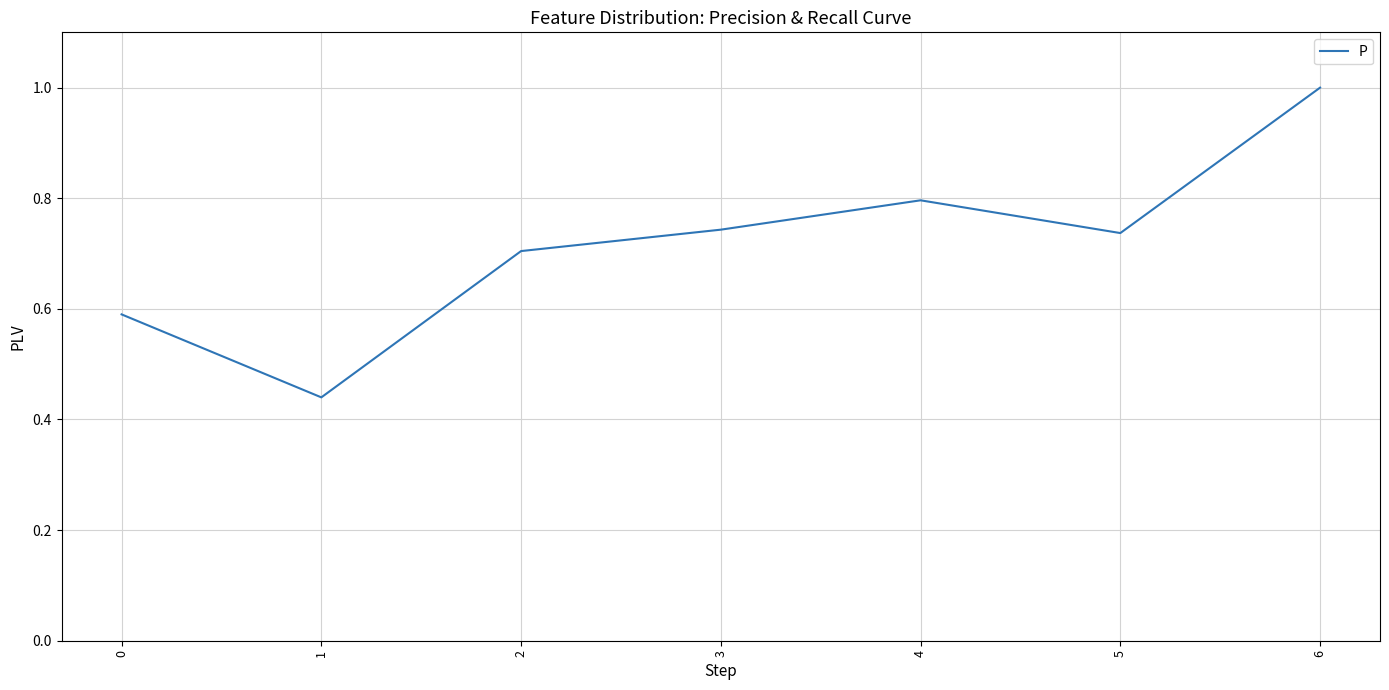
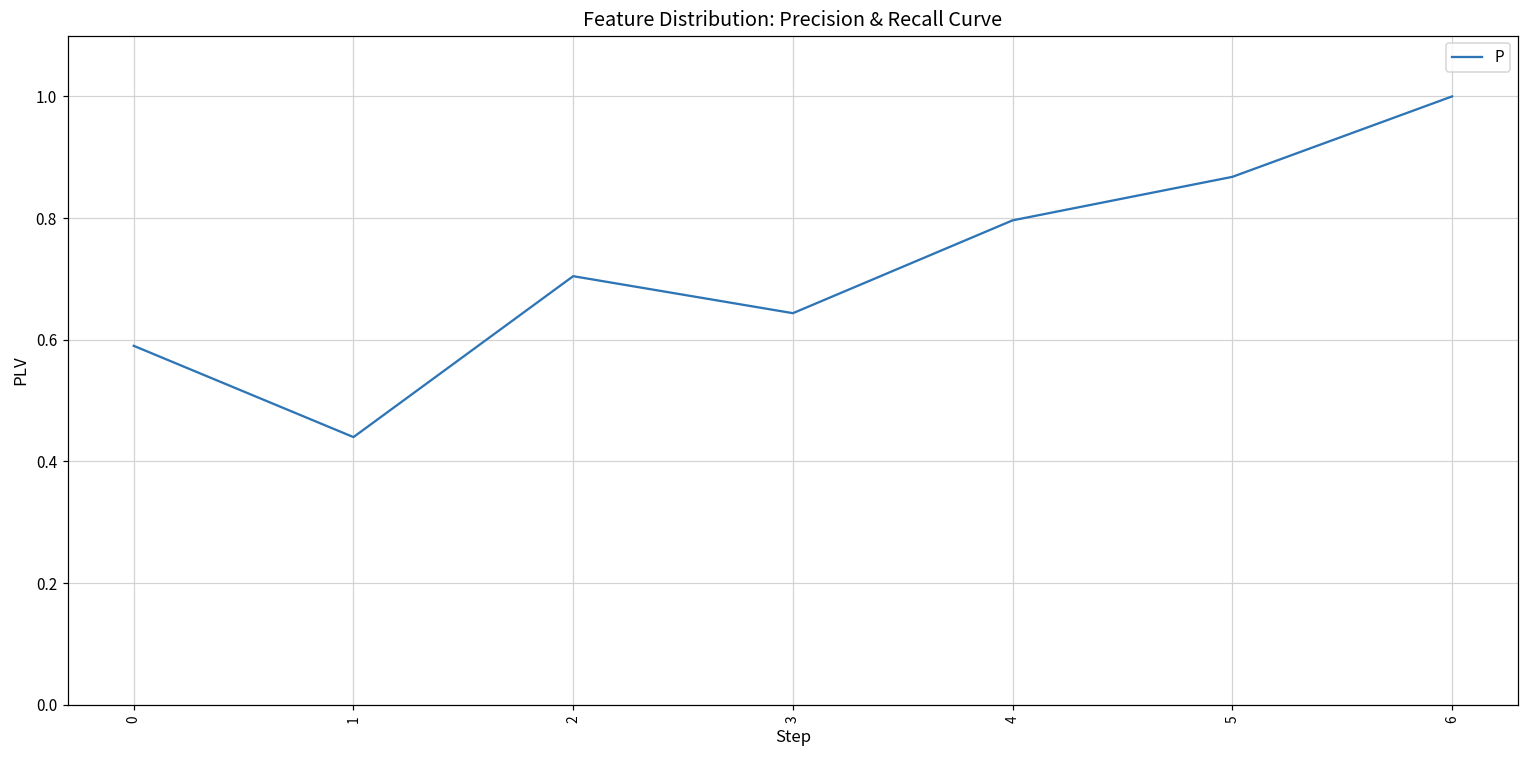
3: 0.74 -> 0.64
5: 0.74 -> 0.87
